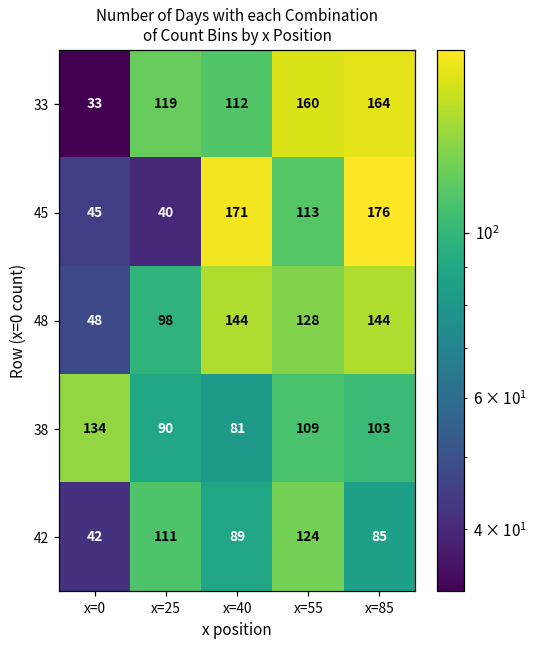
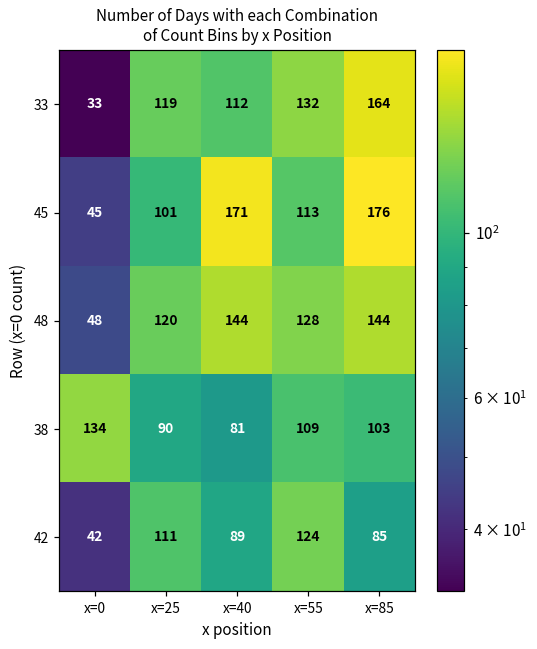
33, x=55: 160 -> 132
45, x=25: 40 -> 101
48, x=25: 98 -> 120
